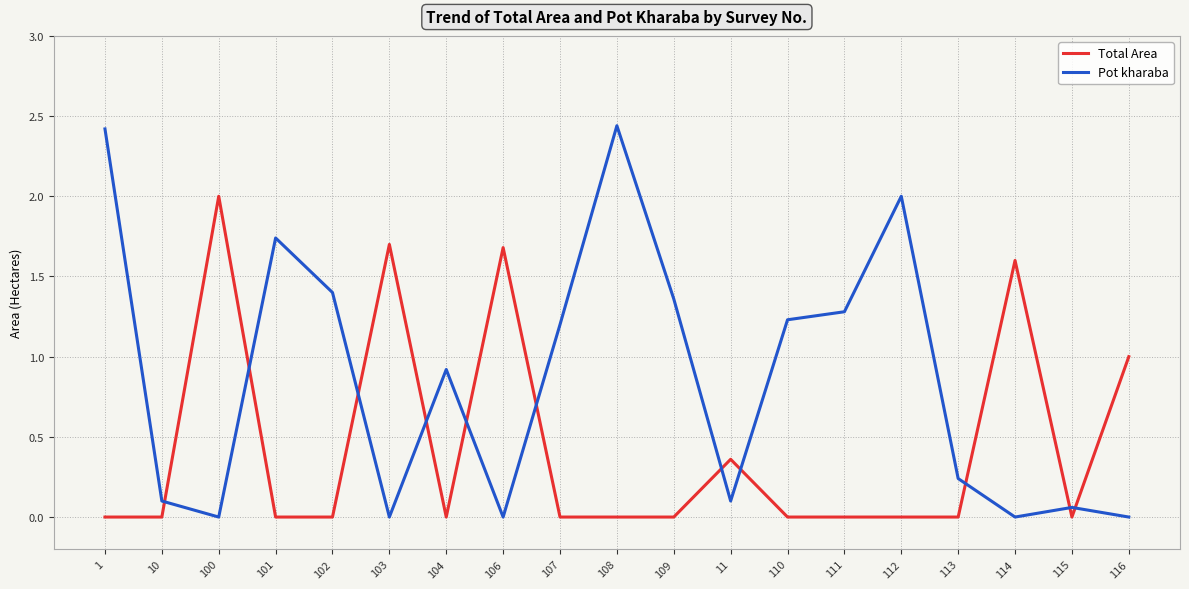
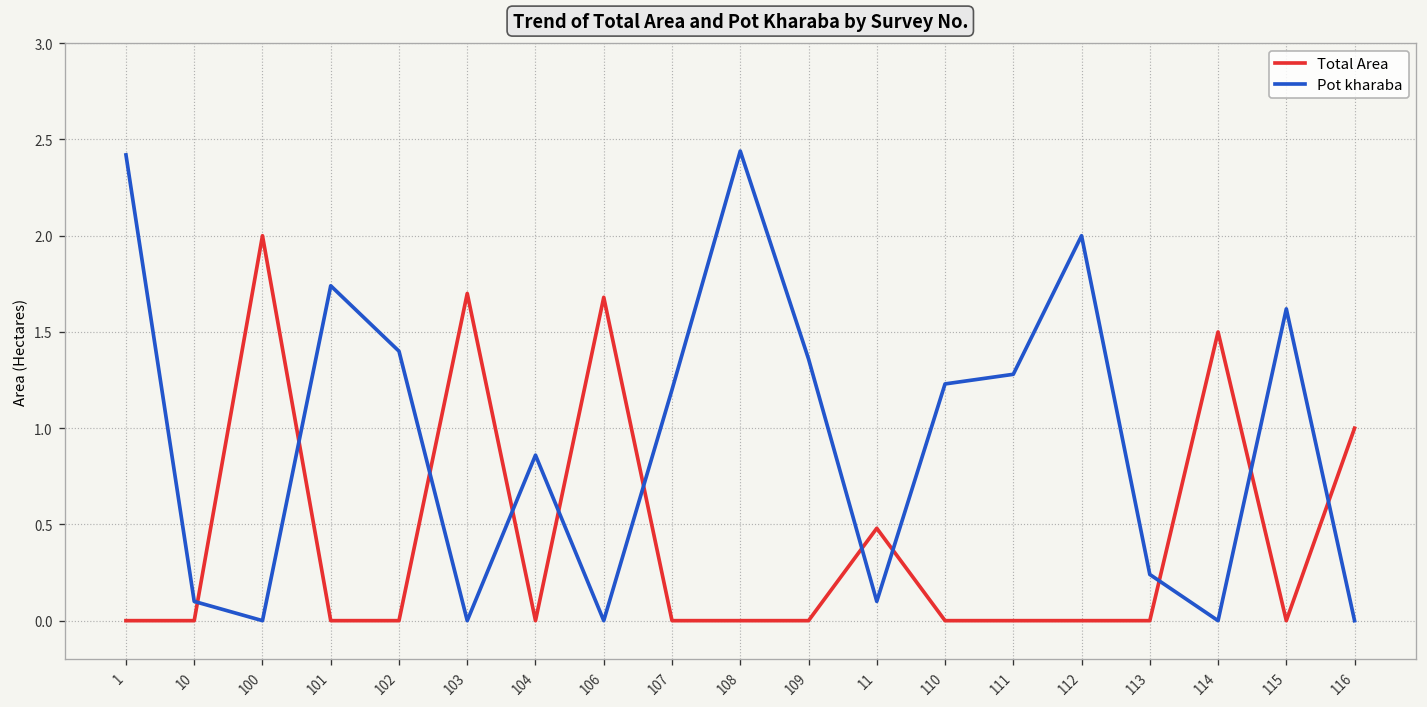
Pot kharaba, 104: 0.92 -> 0.86
Total Area, 11: 0.36 -> 0.48
Total Area, 114: 1.6 -> 1.5
Pot kharaba, 115: 0.06 -> 1.62
